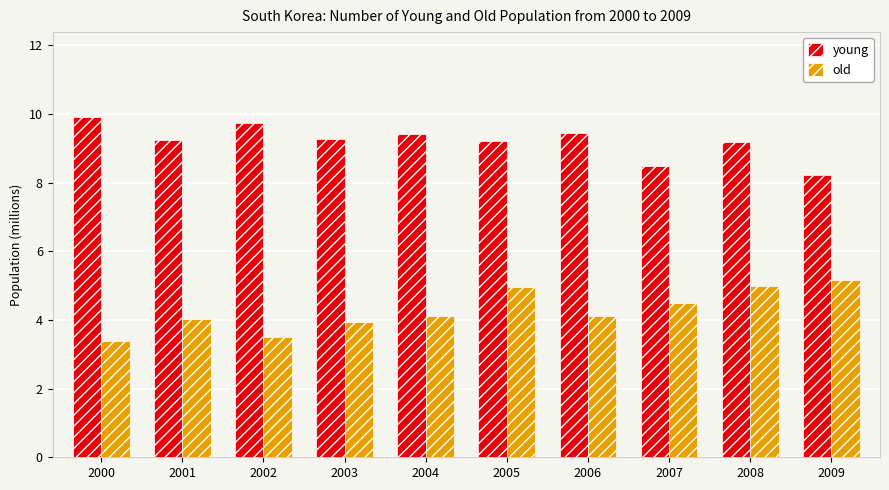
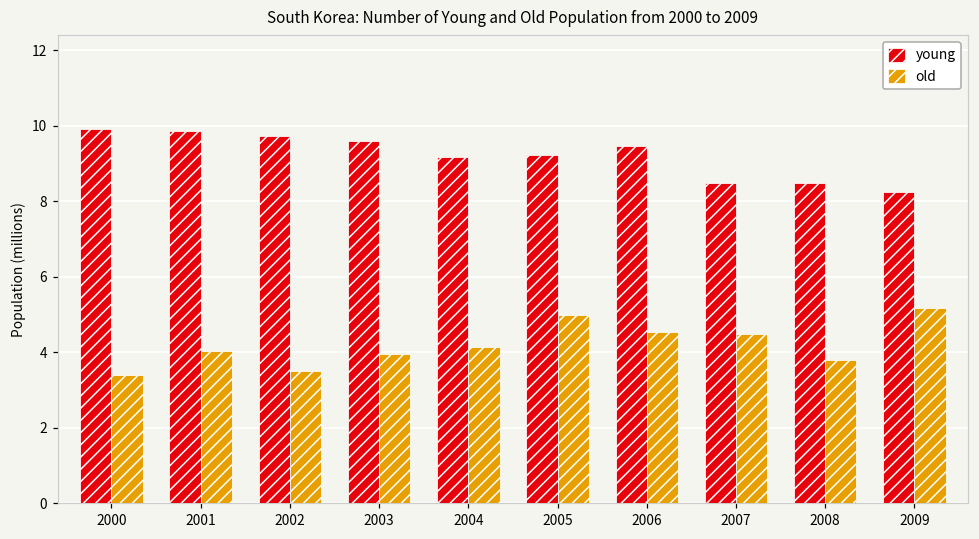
young, 2001: 9.2 -> 9.9
young, 2003: 9.3 -> 9.6
young, 2004: 9.4 -> 9.2
old, 2006: 4.1 -> 4.5
young, 2008: 9.2 -> 8.5
old, 2008: 5.0 -> 3.8
